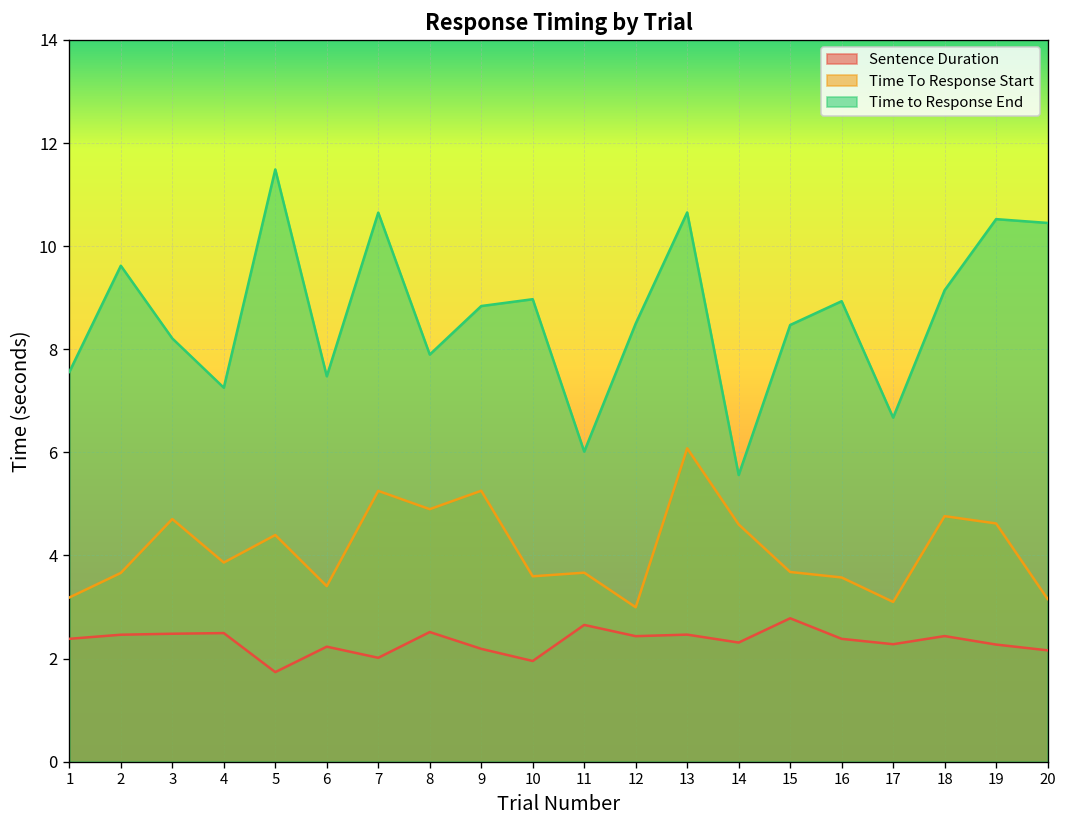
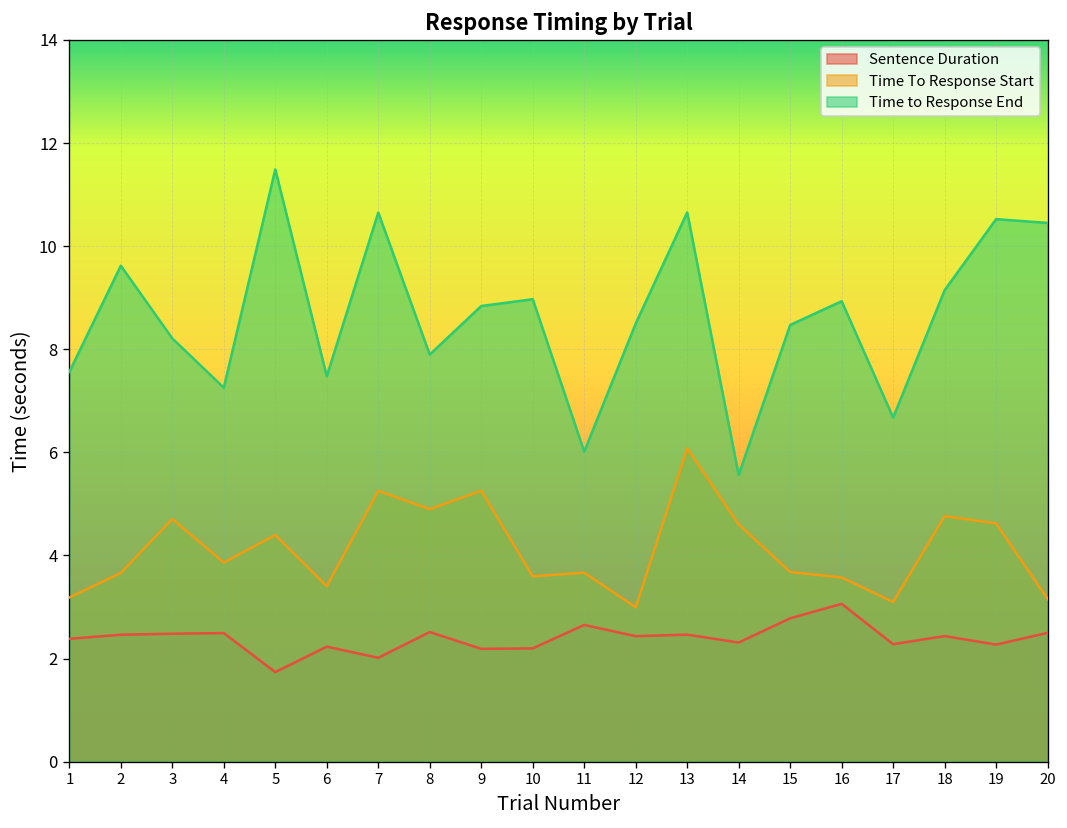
Sentence Duration, 10: 2.0 -> 2.2
Sentence Duration, 16: 2.4 -> 3.1
Sentence Duration, 20: 2.2 -> 2.5
